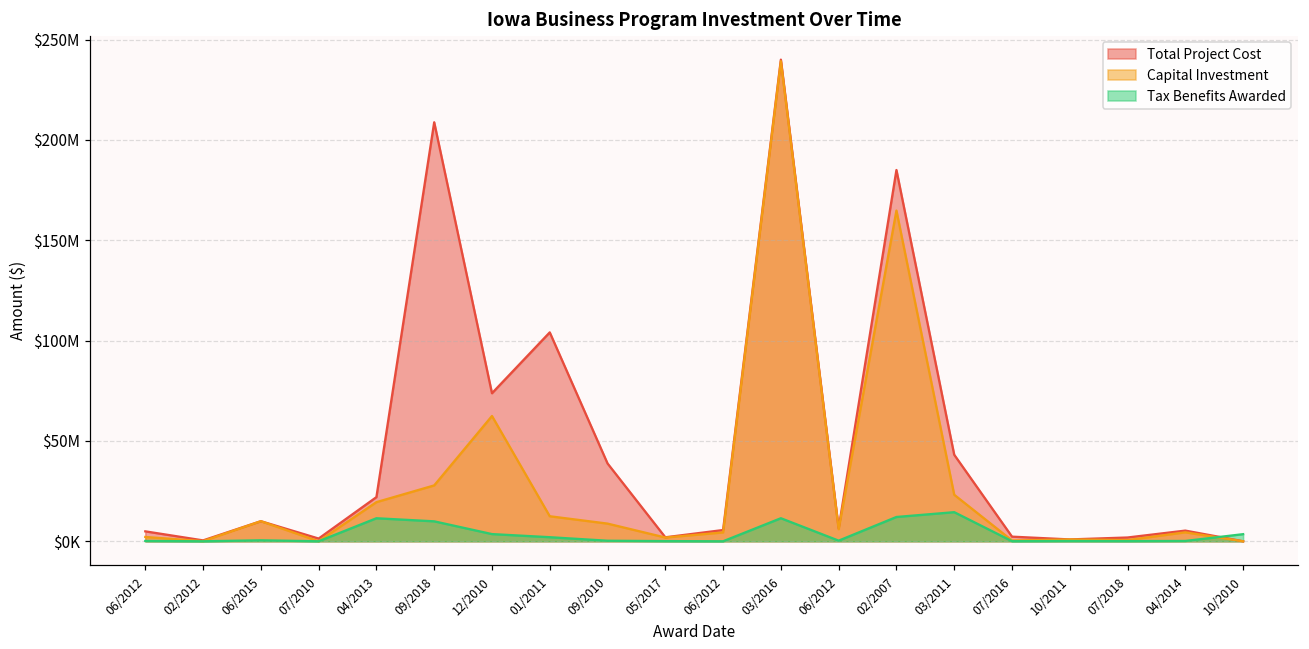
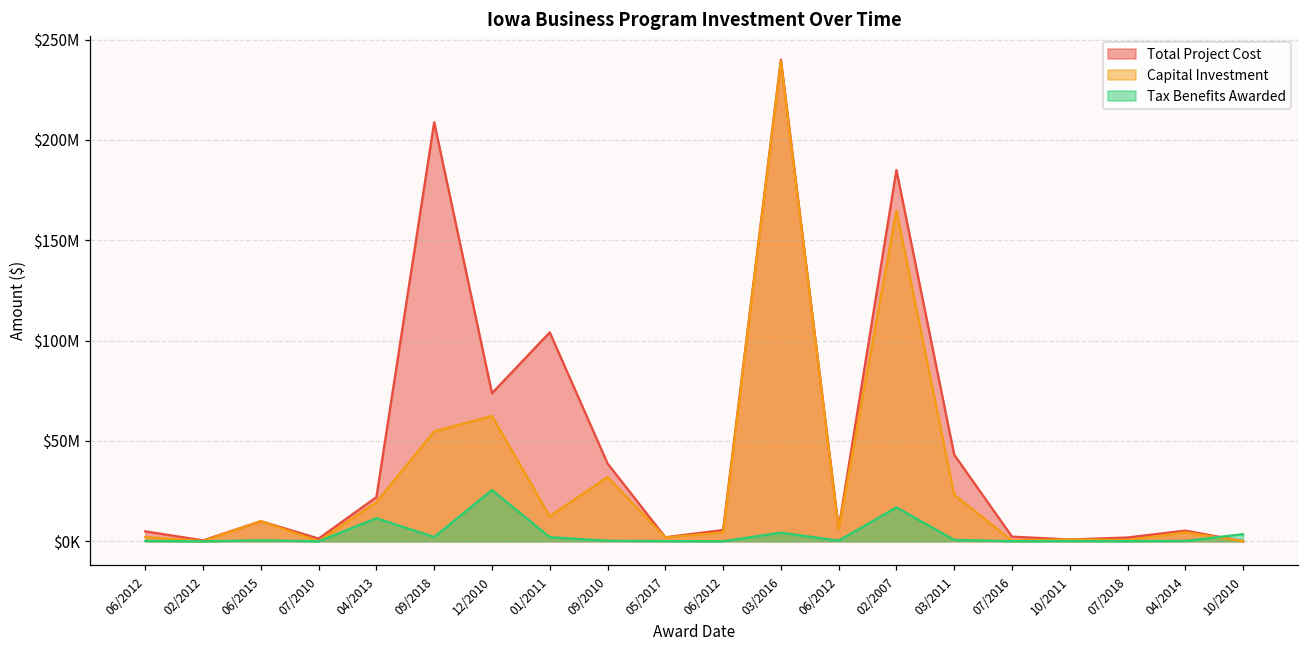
Capital Investment, 09/2018: $28000000 -> $55000000
Tax Benefits Awarded, 09/2018: $10000000 -> $2000000
Tax Benefits Awarded, 12/2010: $4000000 -> $26000000
Capital Investment, 09/2010: $9000000 -> $32000000
Tax Benefits Awarded, 03/2016: $11000000 -> $4000000
Tax Benefits Awarded, 02/2007: $12000000 -> $17000000
Tax Benefits Awarded, 03/2011: $14000000 -> $1000000
